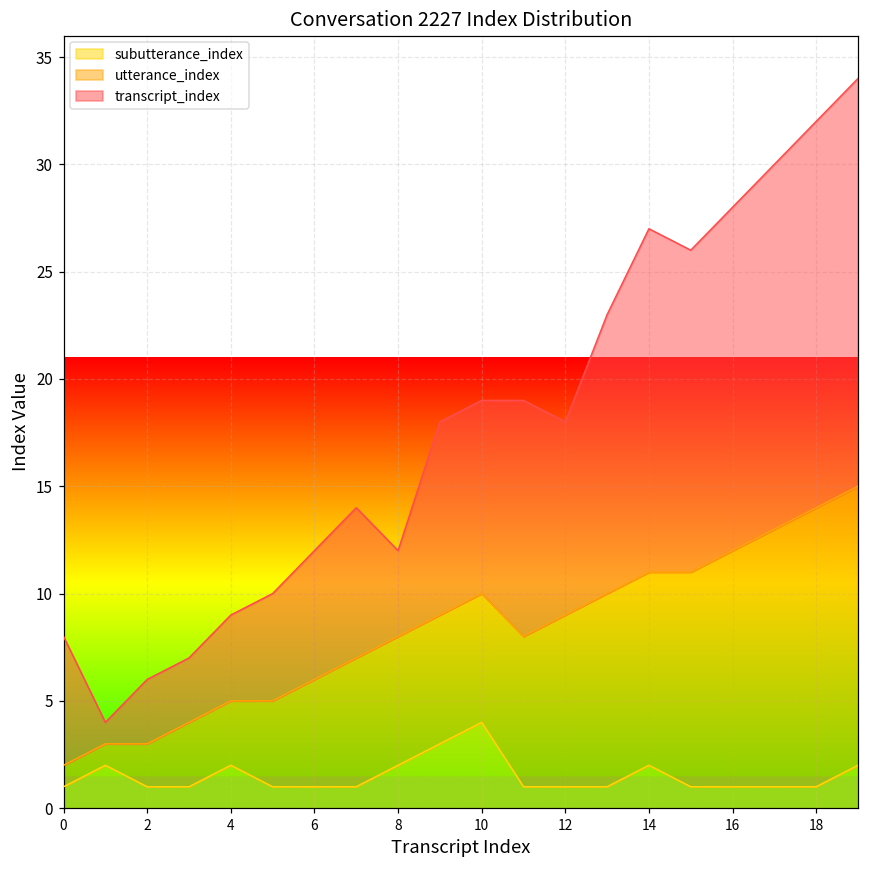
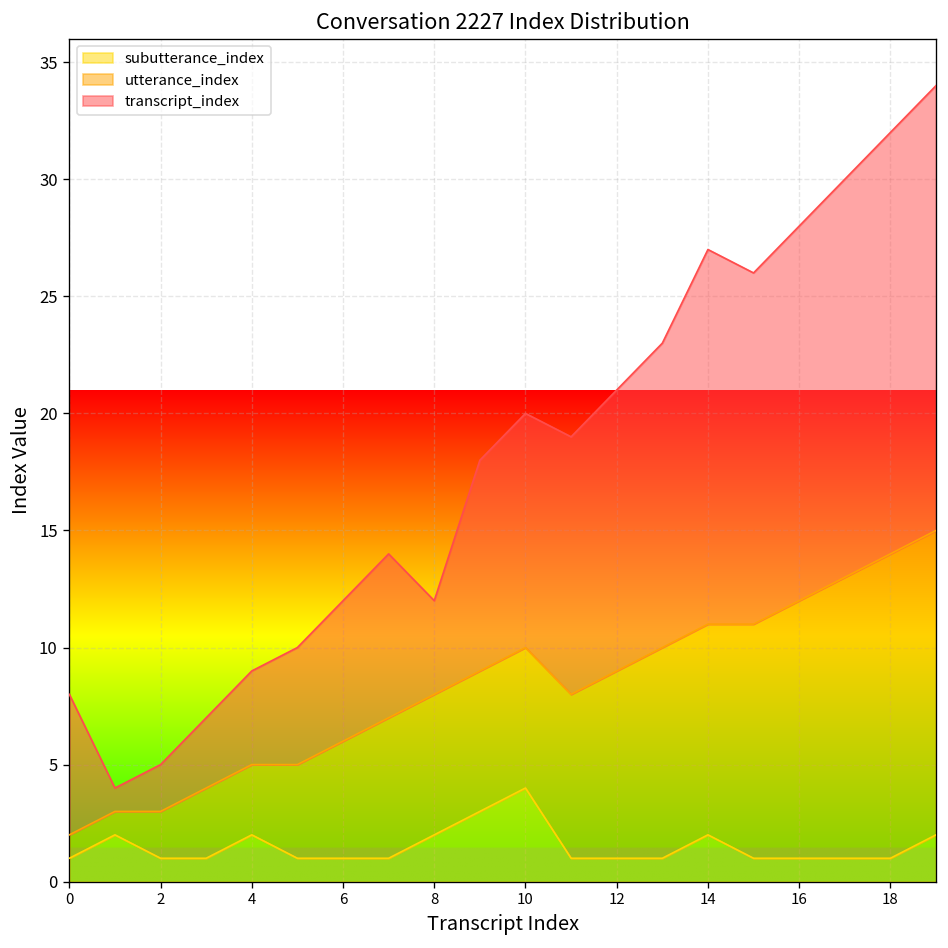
transcript_index, 2: 3 -> 2
transcript_index, 10: 9 -> 10
transcript_index, 12: 9 -> 12
